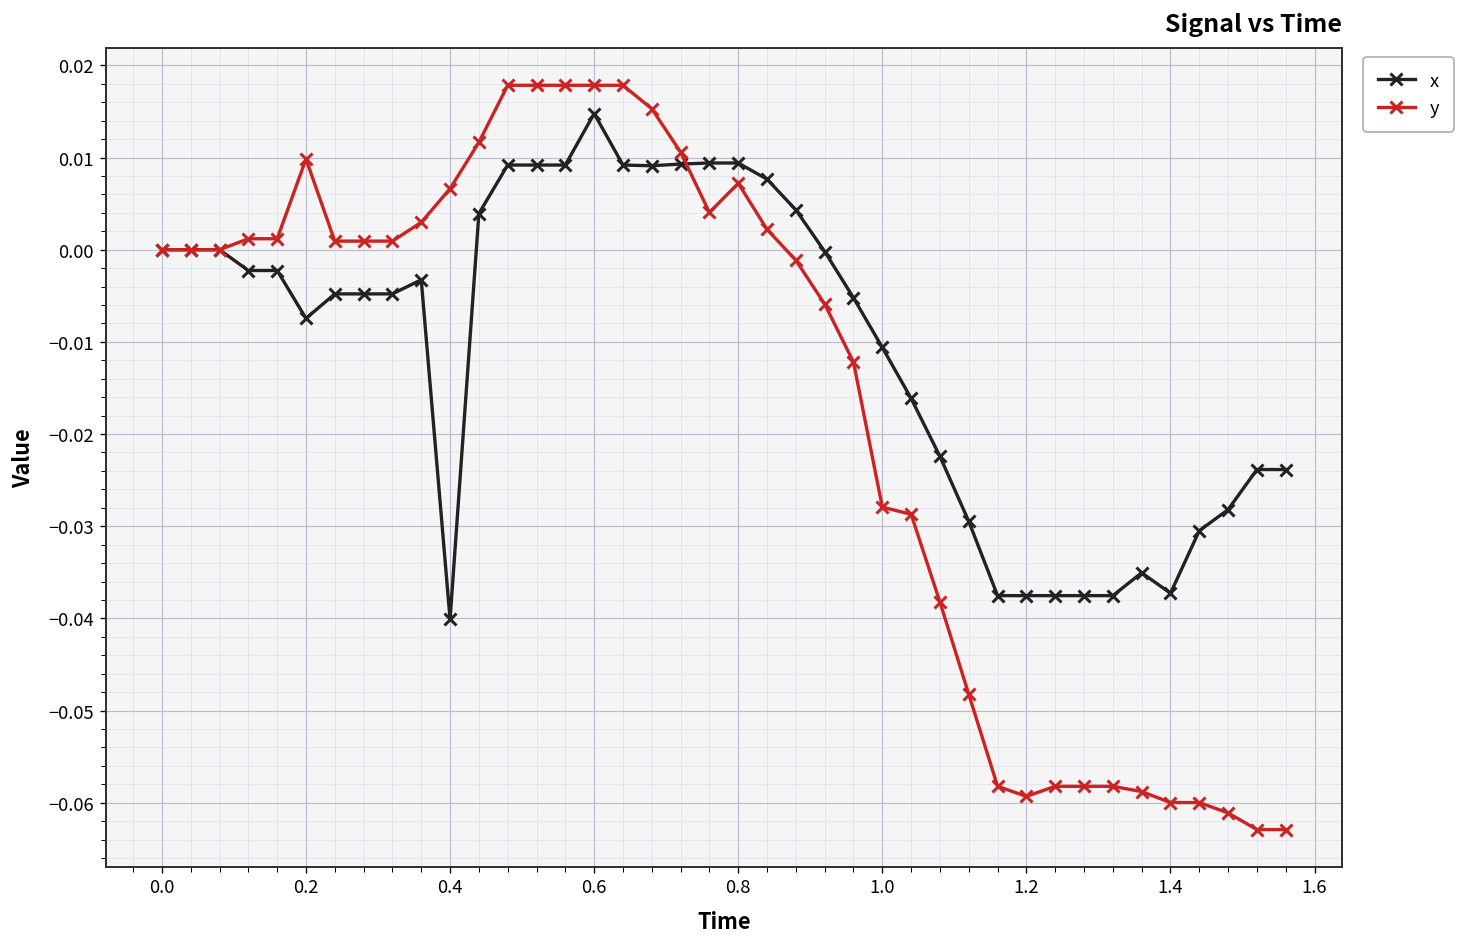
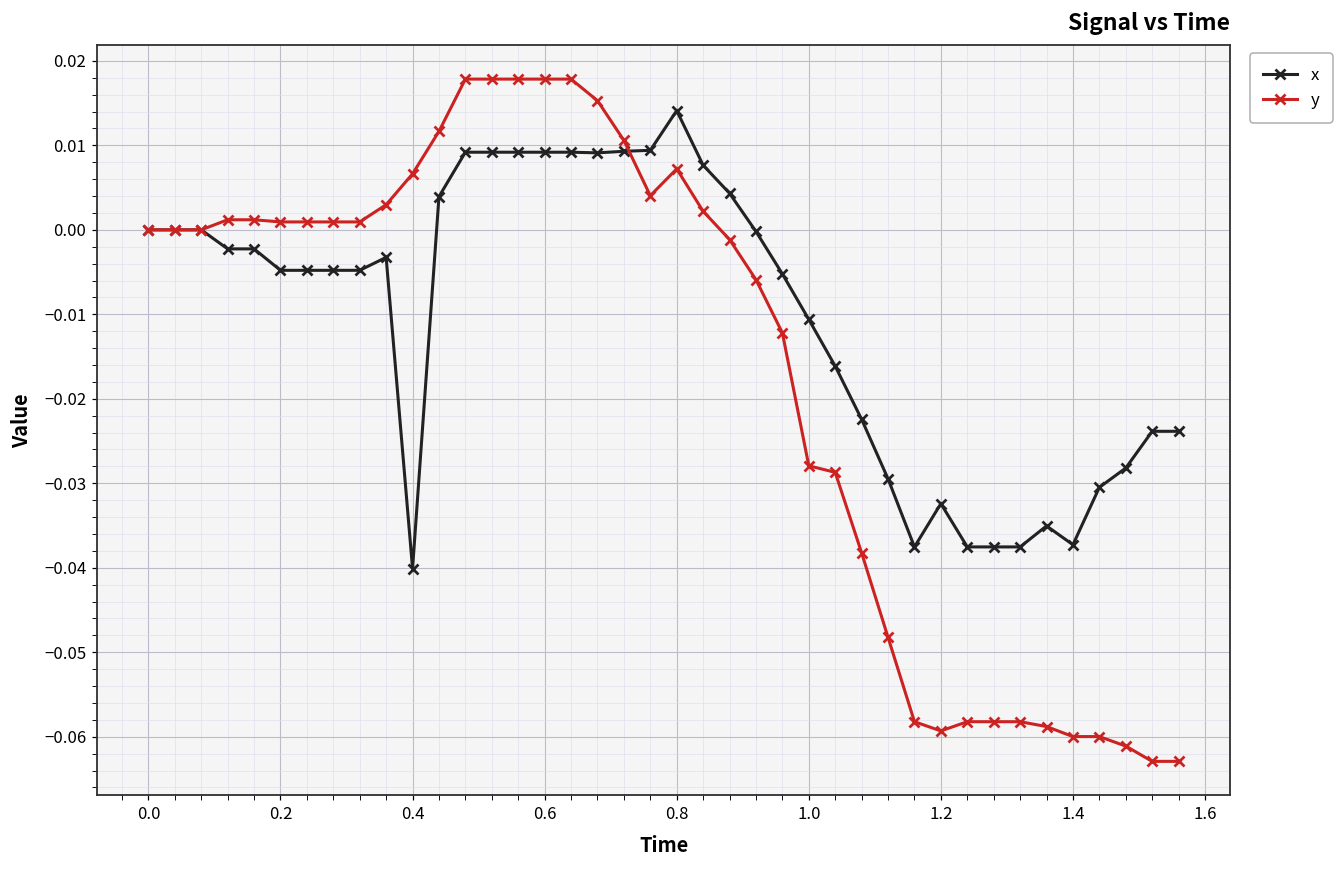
x, 0.2: -0.007 -> -0.005
y, 0.2: 0.010 -> 0.001
x, 0.6: 0.015 -> 0.009
x, 0.8: 0.009 -> 0.014
x, 1.2: -0.038 -> -0.032
